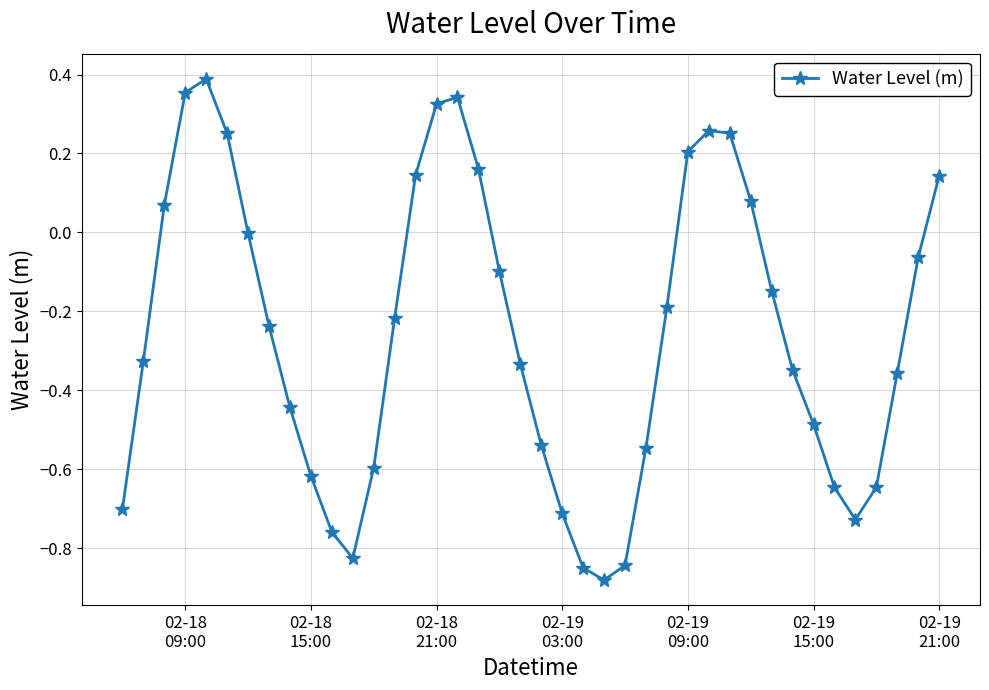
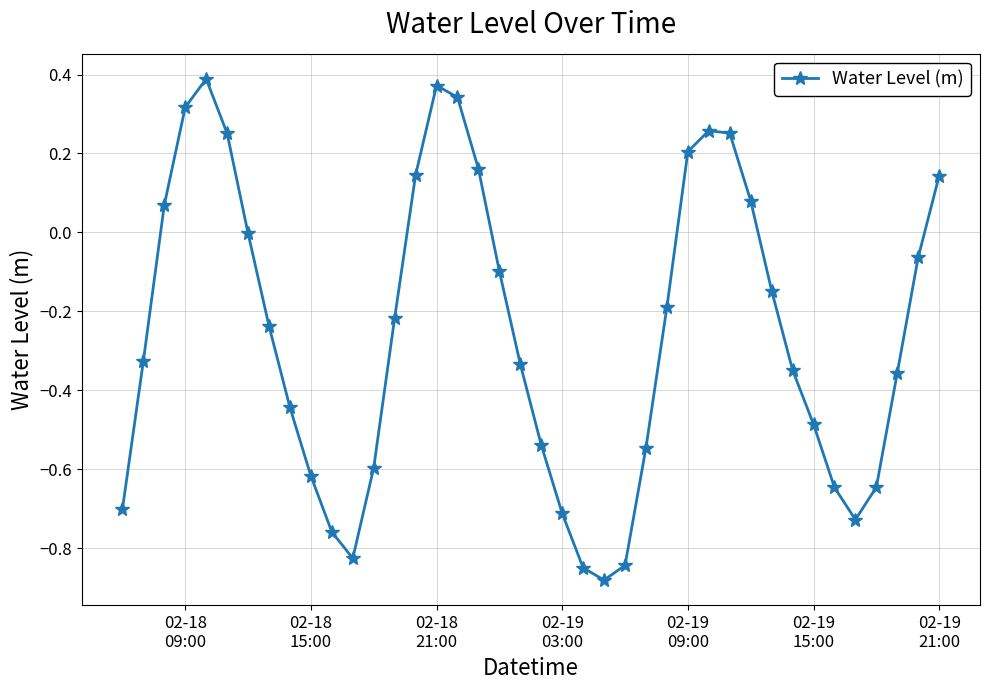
02-18 09:00: 0.35 -> 0.32
02-18 21:00: 0.33 -> 0.37
